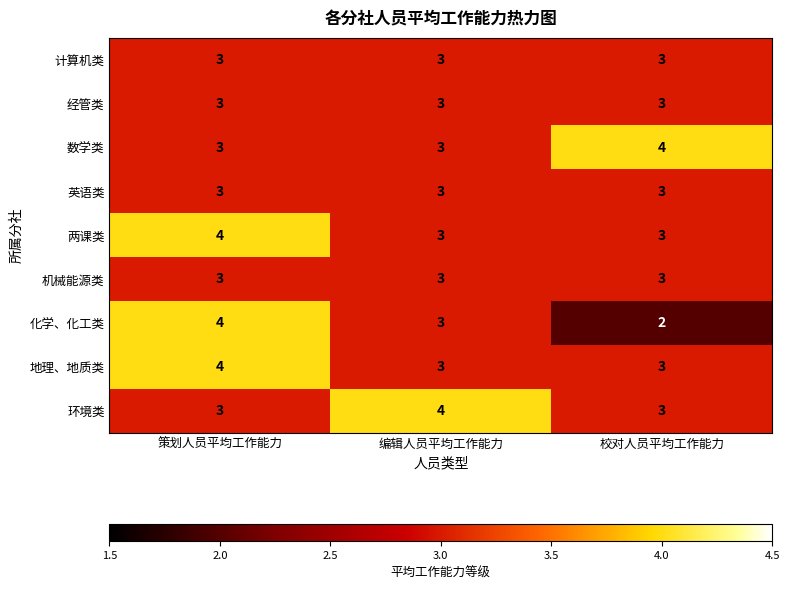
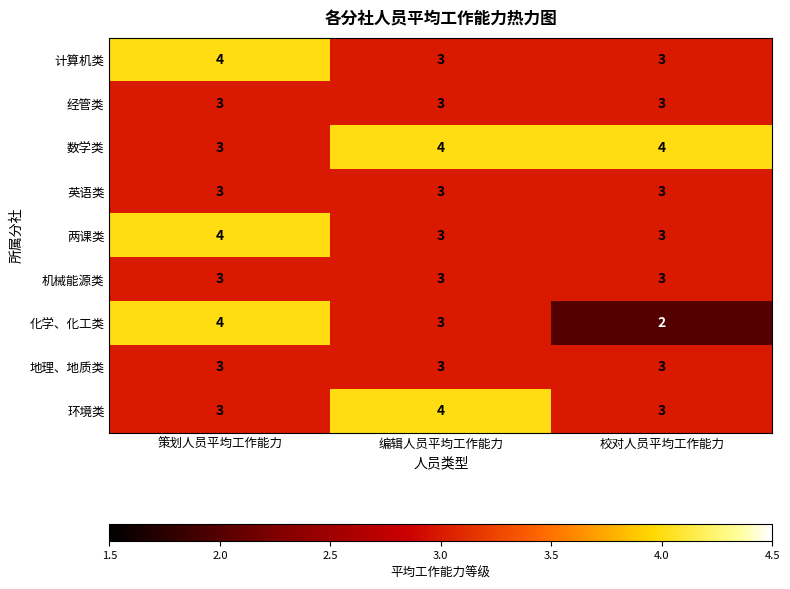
计算机类, 策划人员平均工作能力: 3 -> 4
数学类, 编辑人员平均工作能力: 3 -> 4
地理、地质类, 策划人员平均工作能力: 4 -> 3
